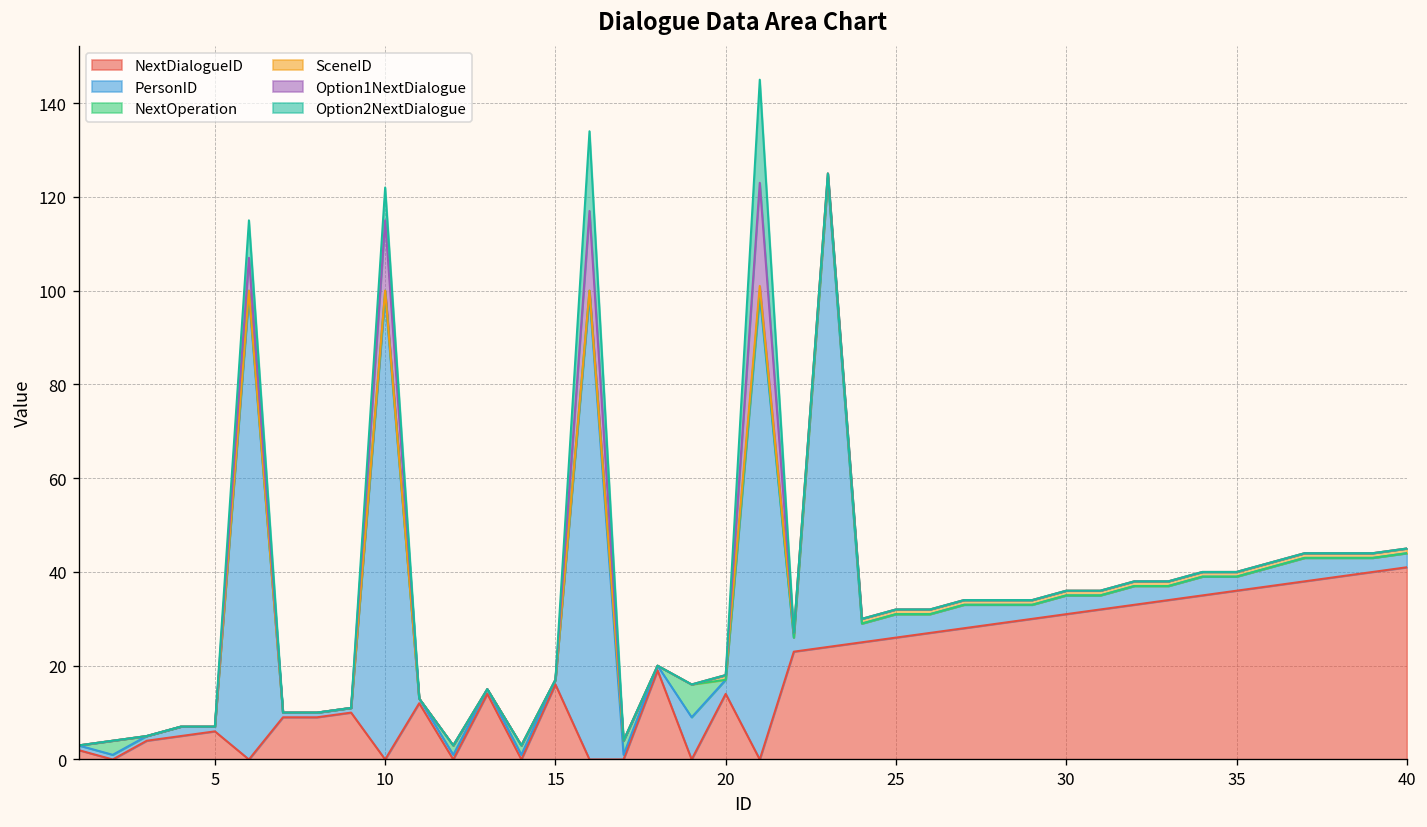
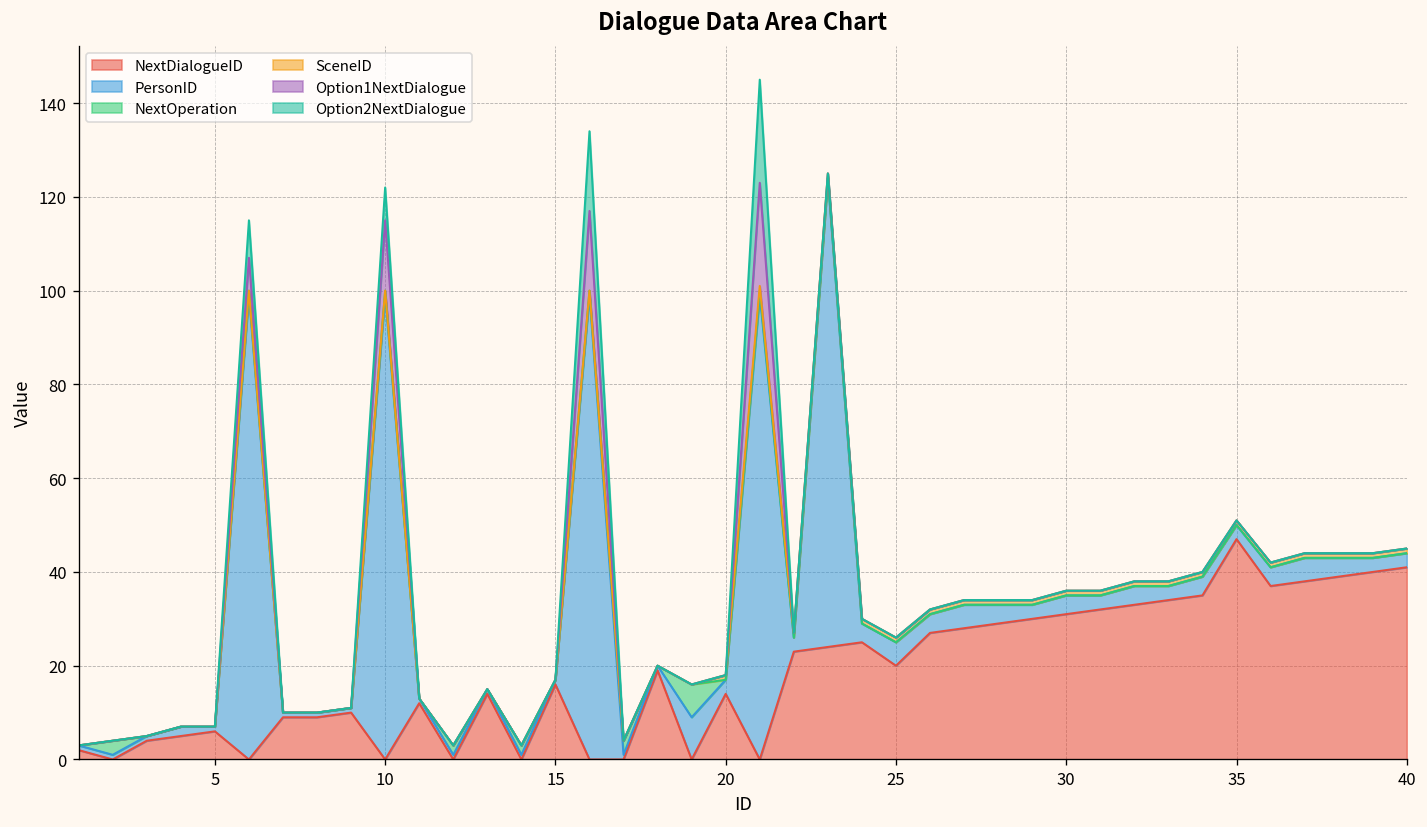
NextDialogueID, 25: 26 -> 20
NextDialogueID, 35: 36 -> 47
